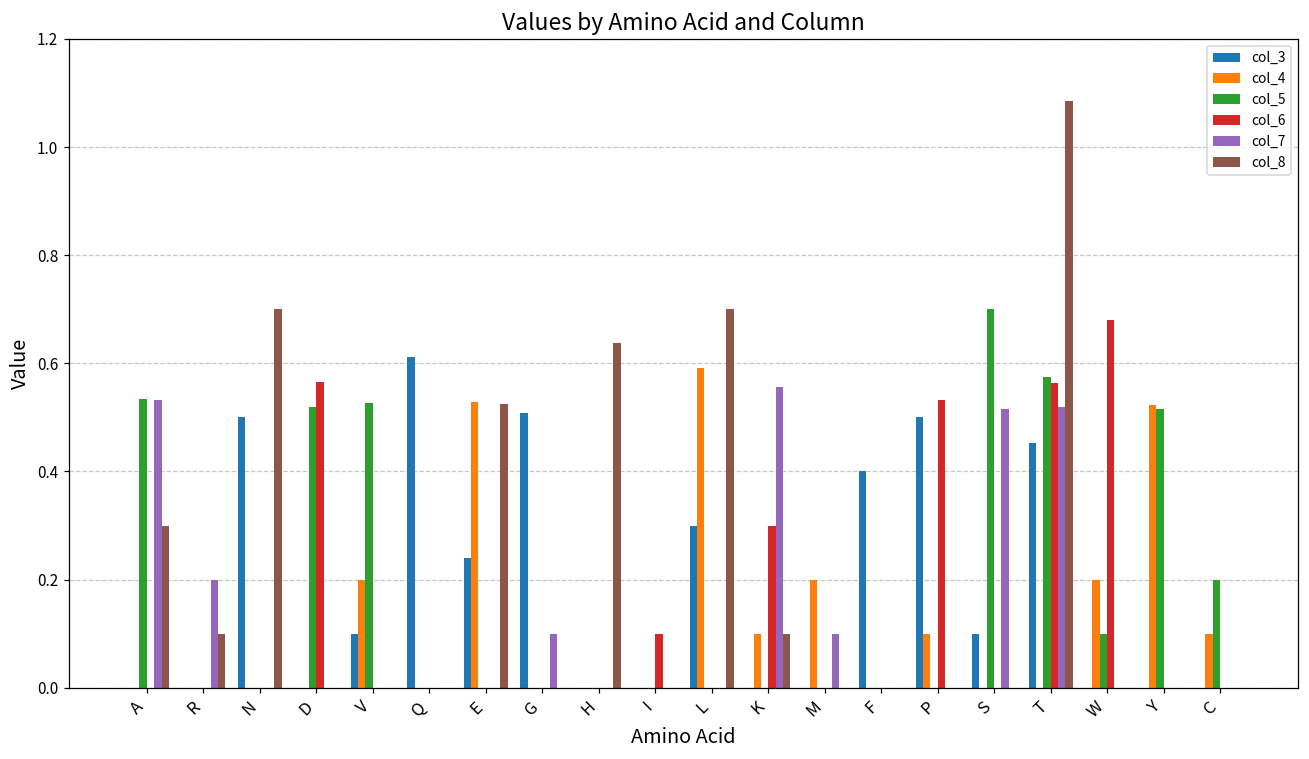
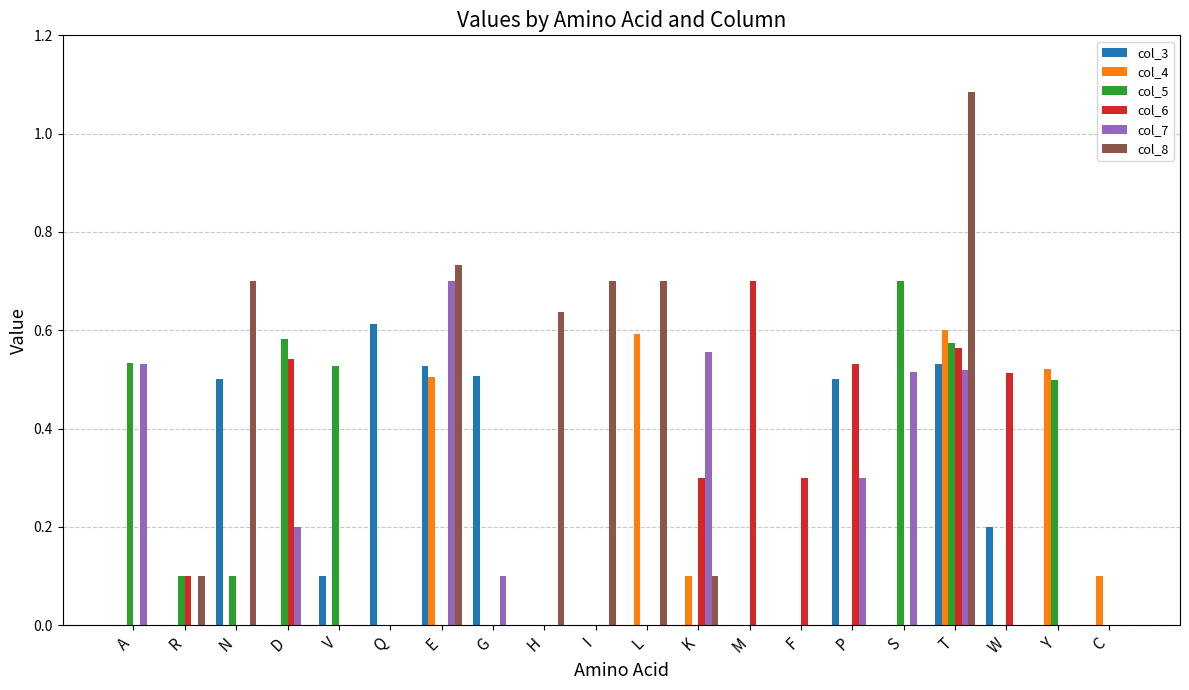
col_8, A: 0.3 -> 0.0
col_5, R: 0.0 -> 0.1
col_6, R: 0.0 -> 0.1
col_7, R: 0.2 -> 0.0
col_5, N: 0.0 -> 0.1
col_5, D: 0.52 -> 0.58
col_6, D: 0.57 -> 0.54
col_7, D: 0.0 -> 0.2
col_4, V: 0.2 -> 0.0
col_3, E: 0.24 -> 0.53
col_4, E: 0.53 -> 0.51
col_7, E: 0.0 -> 0.7
col_8, E: 0.52 -> 0.73
col_6, I: 0.1 -> 0.0
col_8, I: 0.0 -> 0.7
col_3, L: 0.3 -> 0.0
col_4, M: 0.2 -> 0.0
col_6, M: 0.0 -> 0.7
col_7, M: 0.1 -> 0.0
col_3, F: 0.4 -> 0.0
col_6, F: 0.0 -> 0.3
col_4, P: 0.1 -> 0.0
col_7, P: 0.0 -> 0.3
col_3, S: 0.1 -> 0.0
col_3, T: 0.45 -> 0.53
col_4, T: 0.0 -> 0.6
col_3, W: 0.0 -> 0.2
col_4, W: 0.2 -> 0.0
col_5, W: 0.1 -> 0.0
col_6, W: 0.68 -> 0.51
col_5, Y: 0.52 -> 0.50
col_5, C: 0.2 -> 0.0
